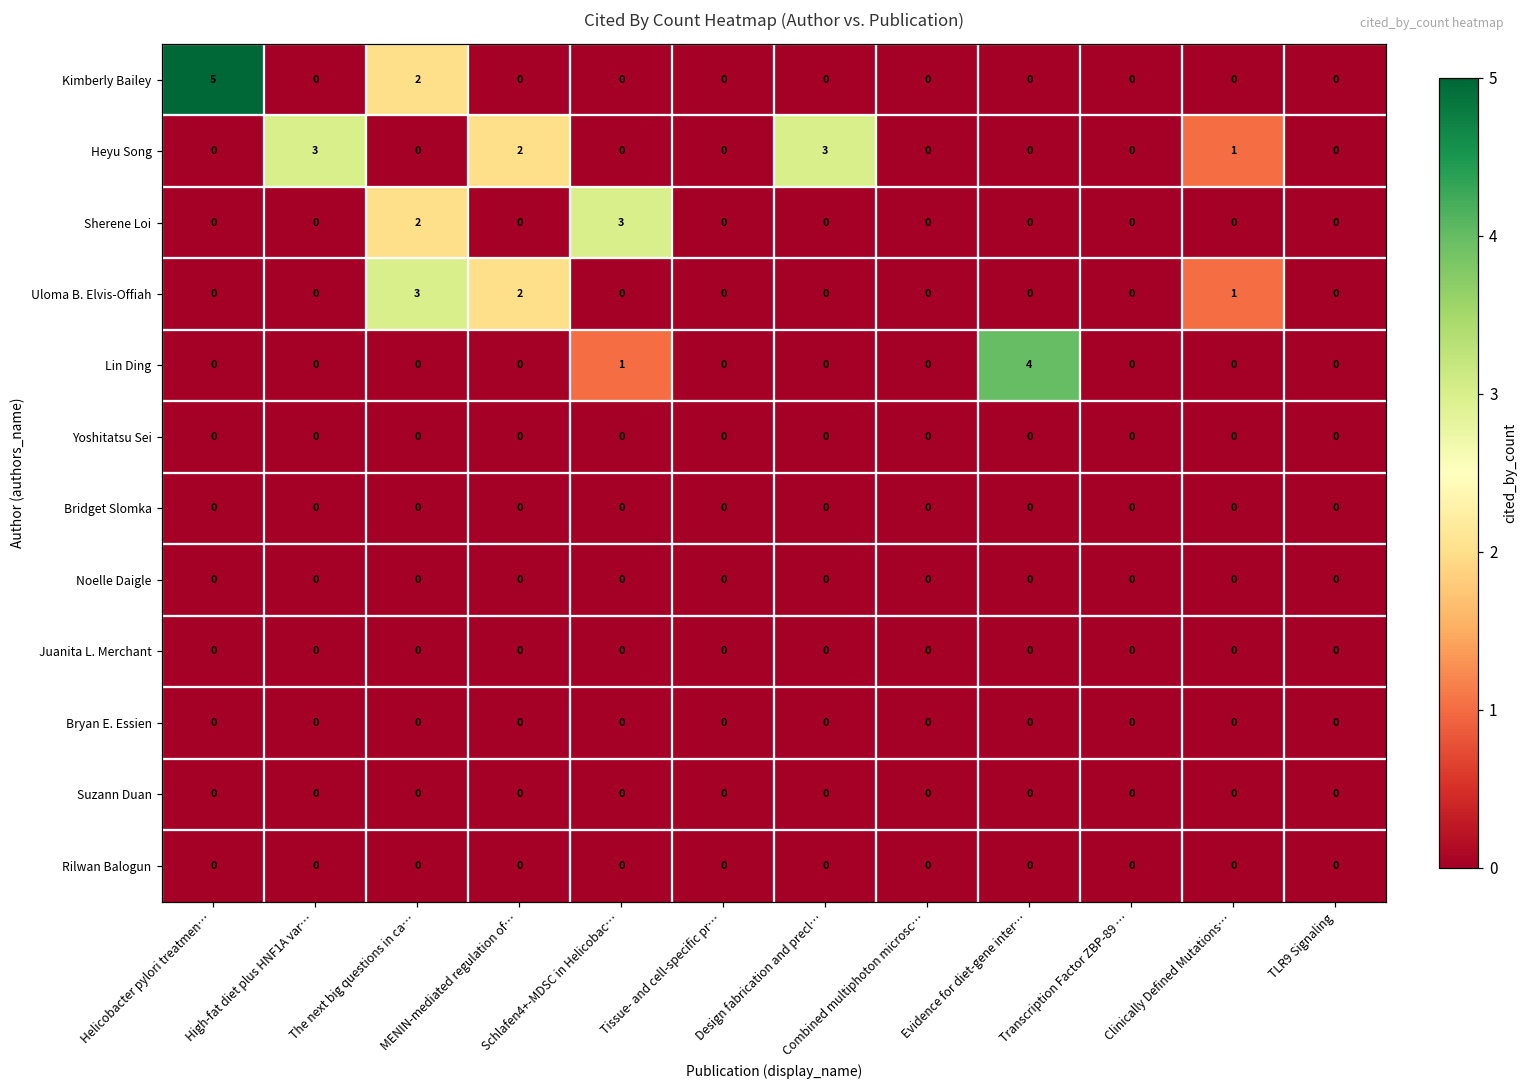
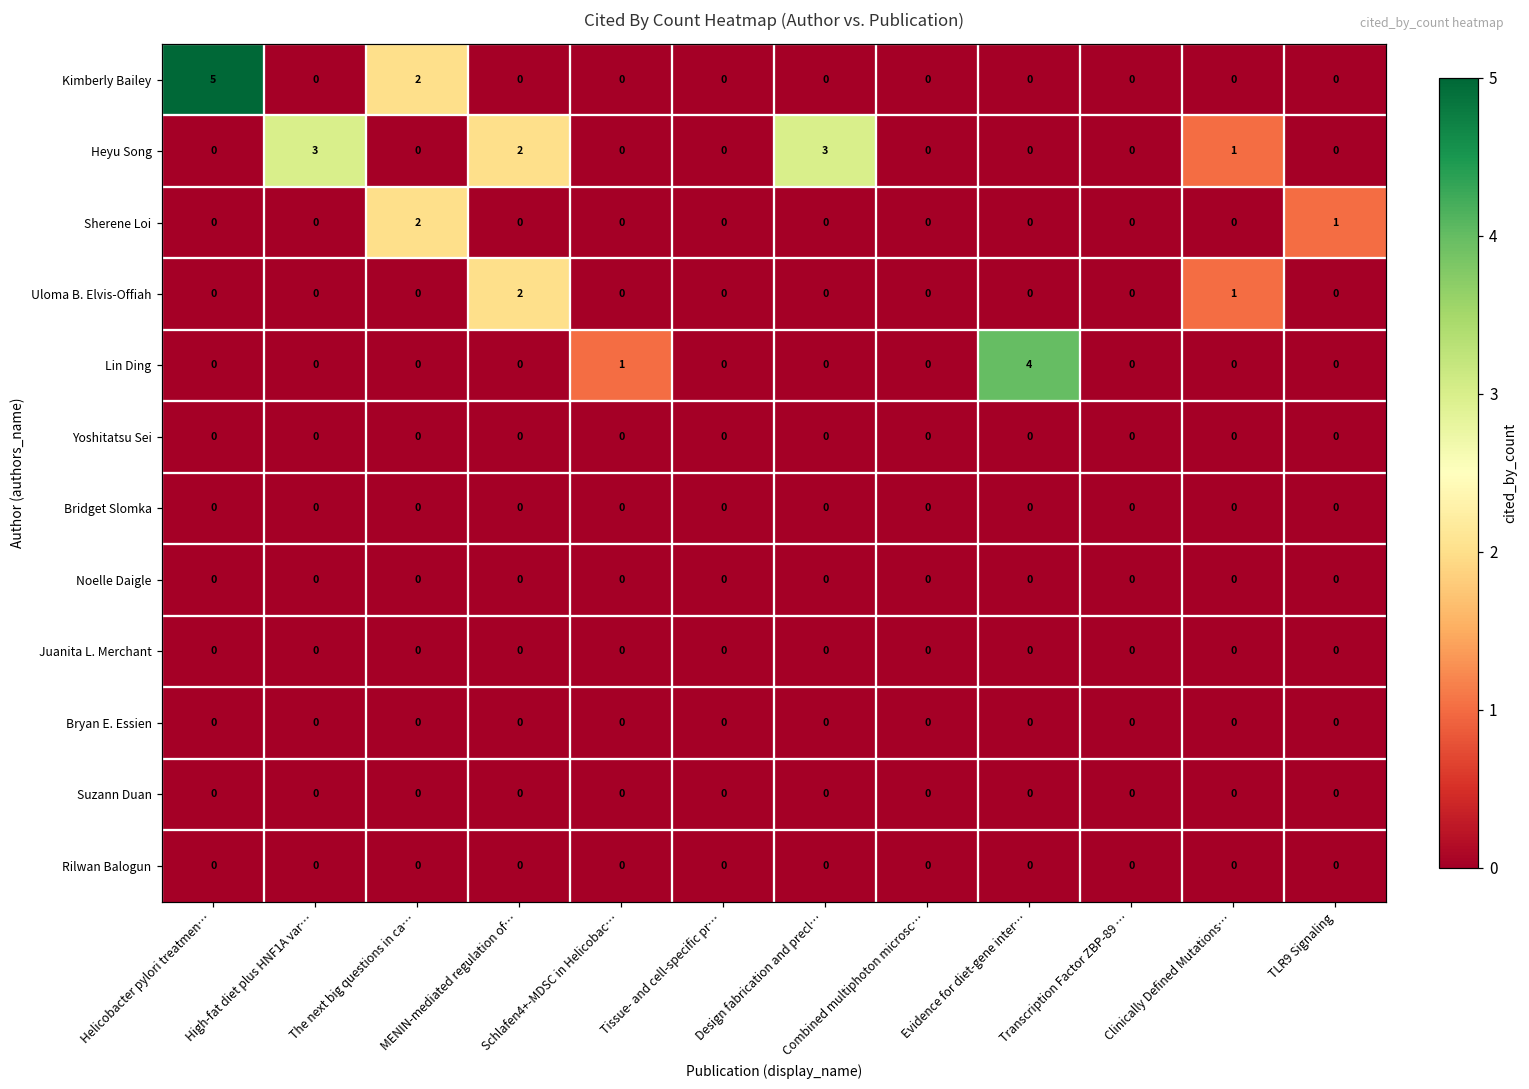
Sherene Loi, Schlafen4+-MDSC in Helicobac…: 3 -> 0
Sherene Loi, TLR9 Signaling: 0 -> 1
Uloma B. Elvis-Offiah, The next big questions in ca…: 3 -> 0
